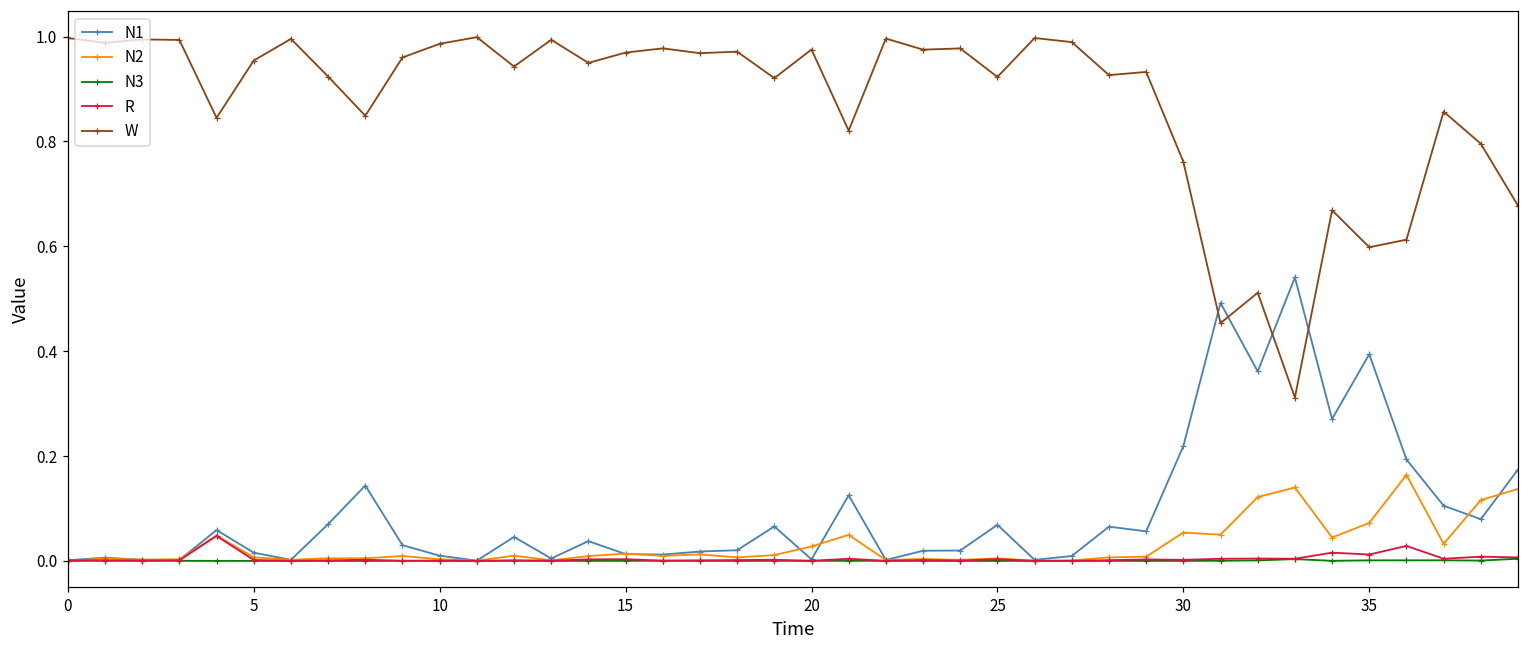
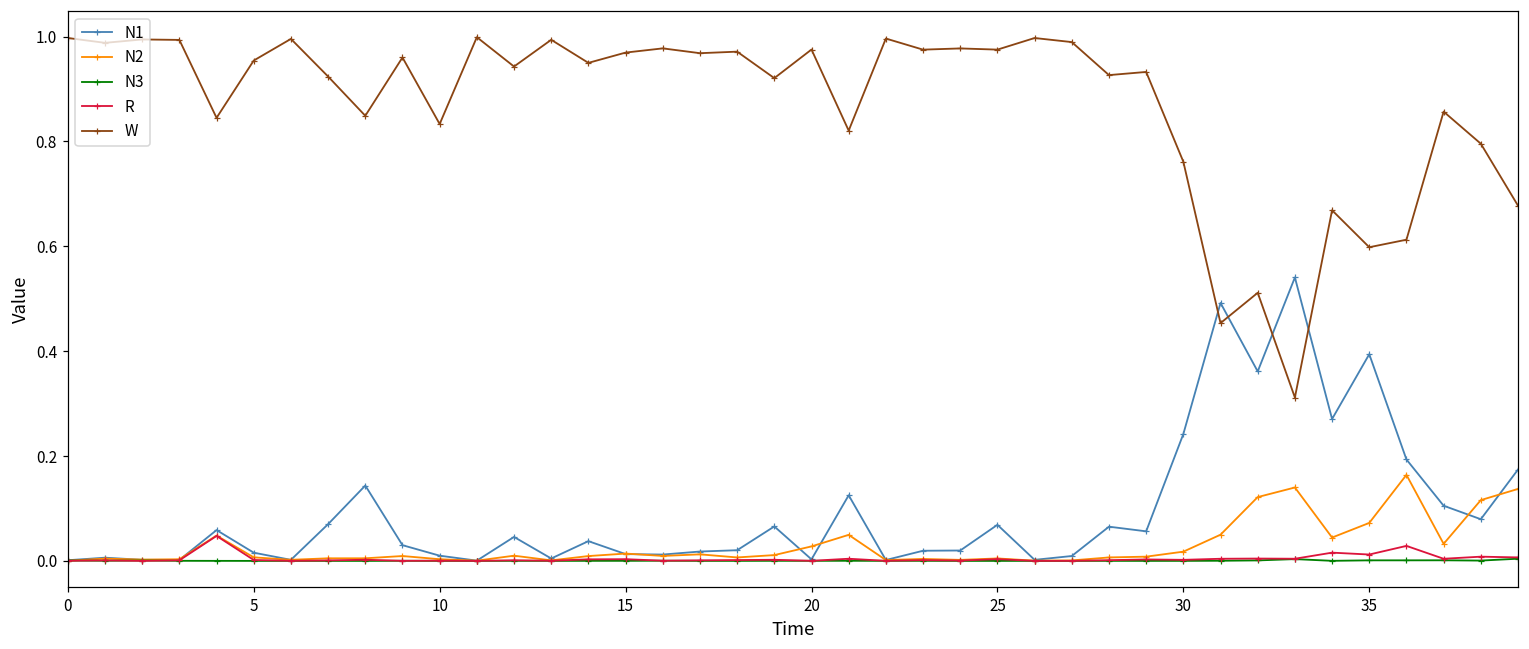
W, 10: 0.99 -> 0.83
W, 25: 0.92 -> 0.98
N1, 30: 0.22 -> 0.24
N2, 30: 0.05 -> 0.02
